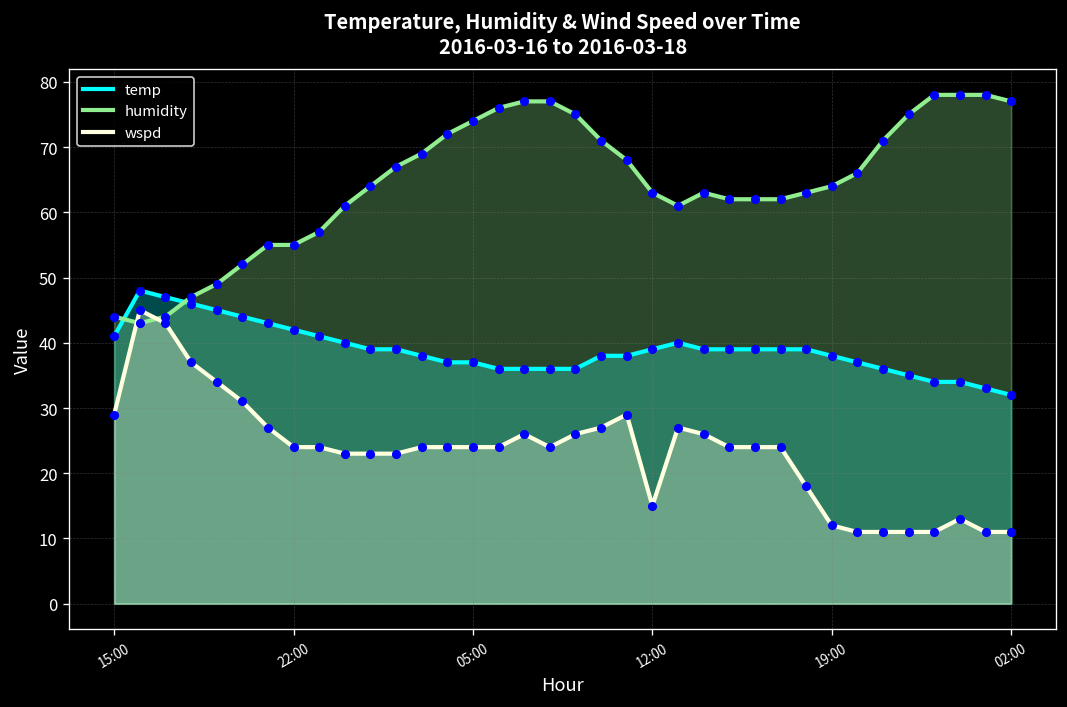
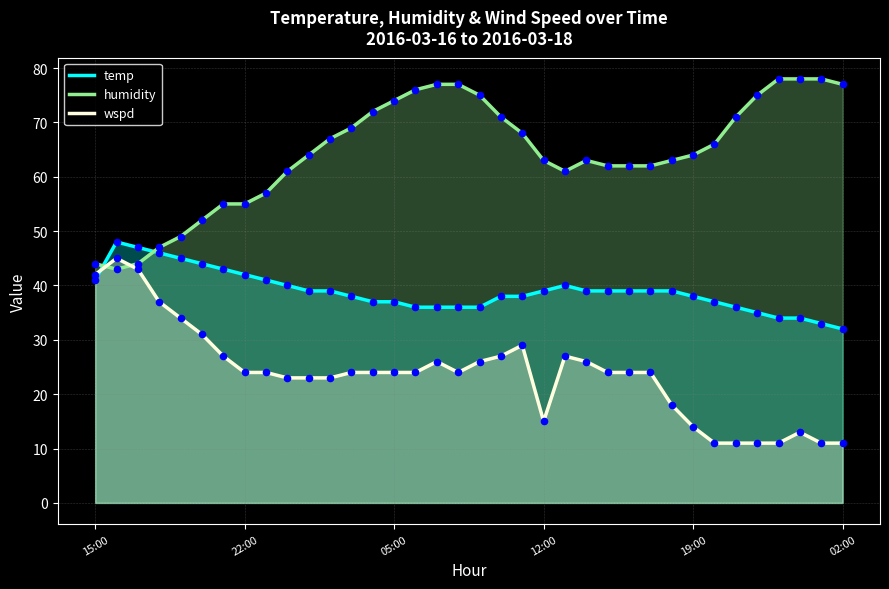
wspd, 15:00: 29 -> 42
wspd, 19:00: 12 -> 14
